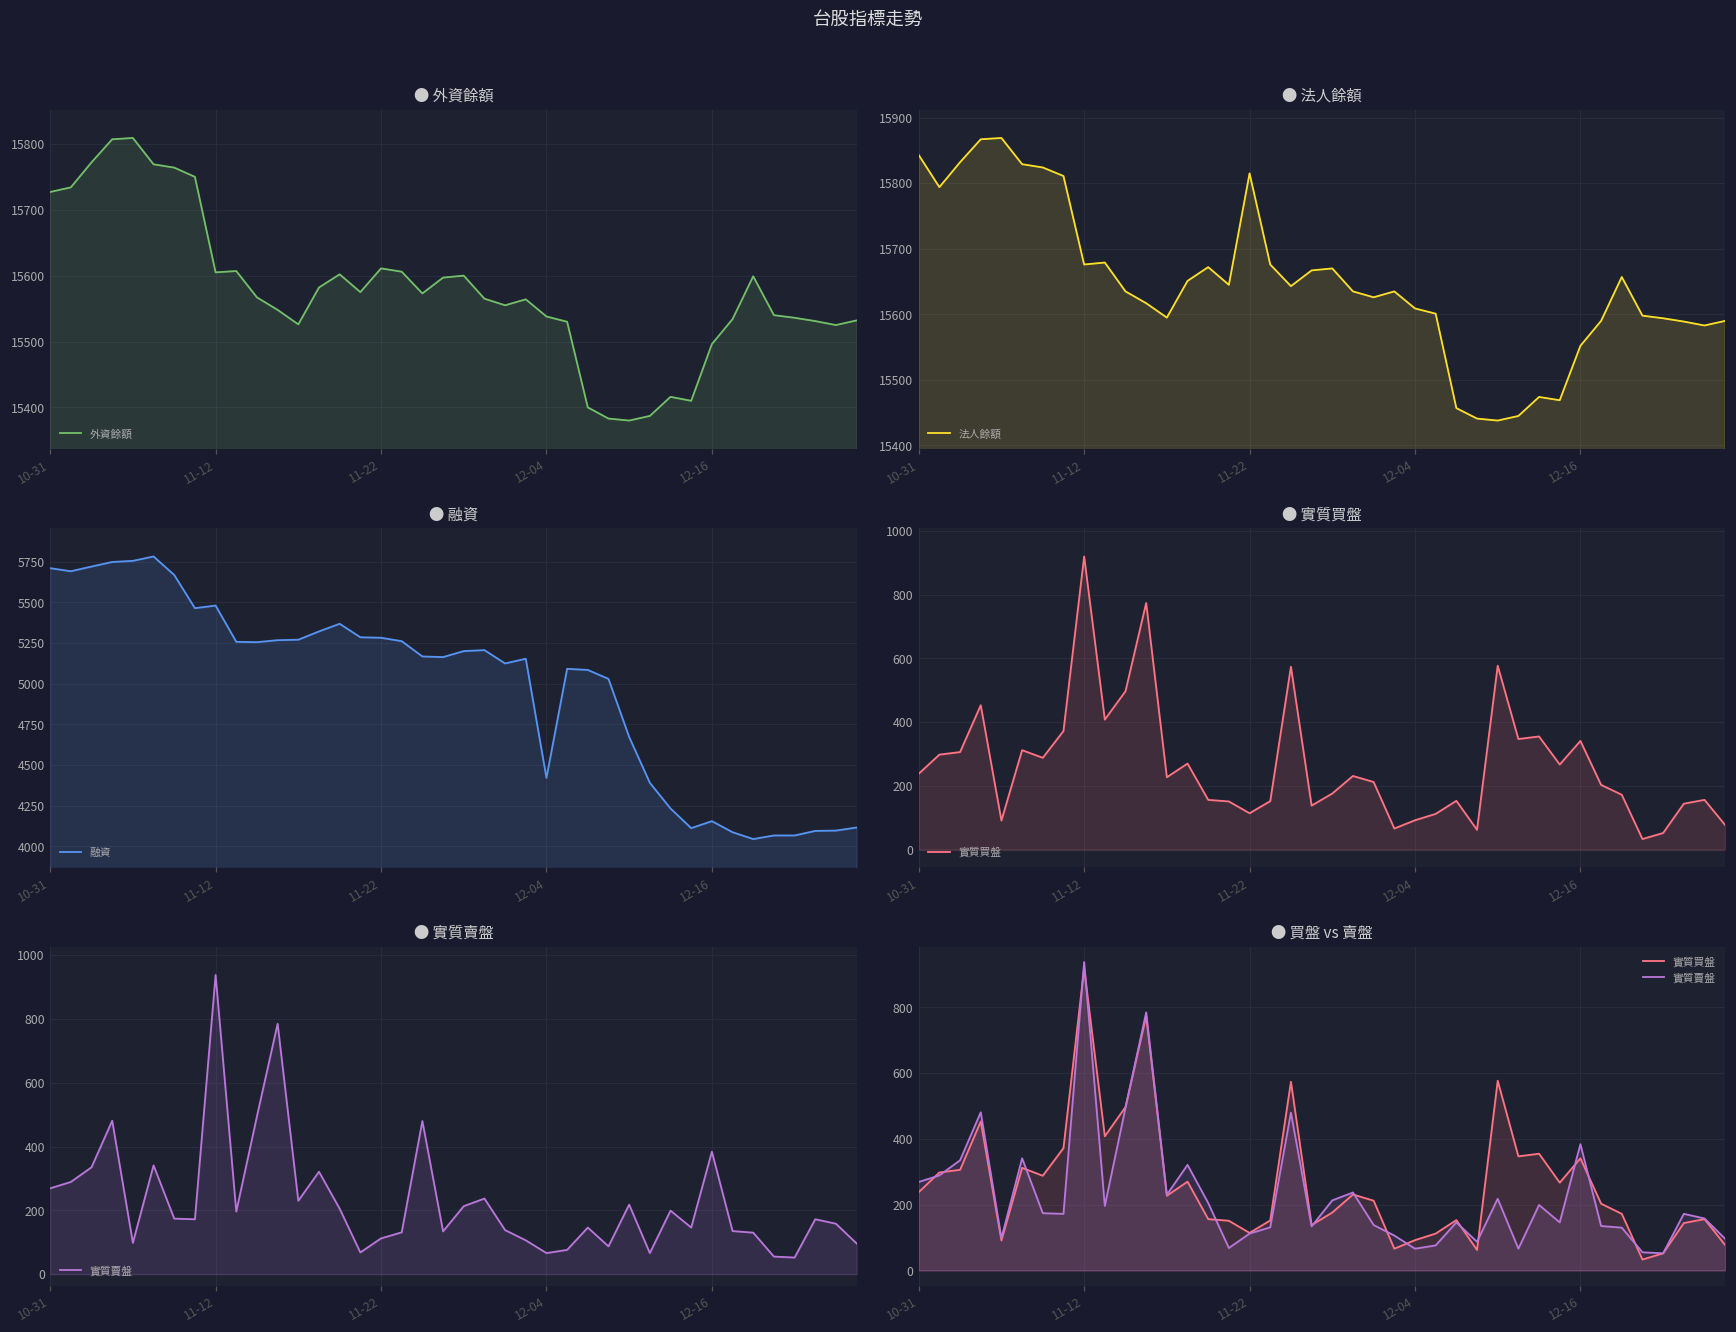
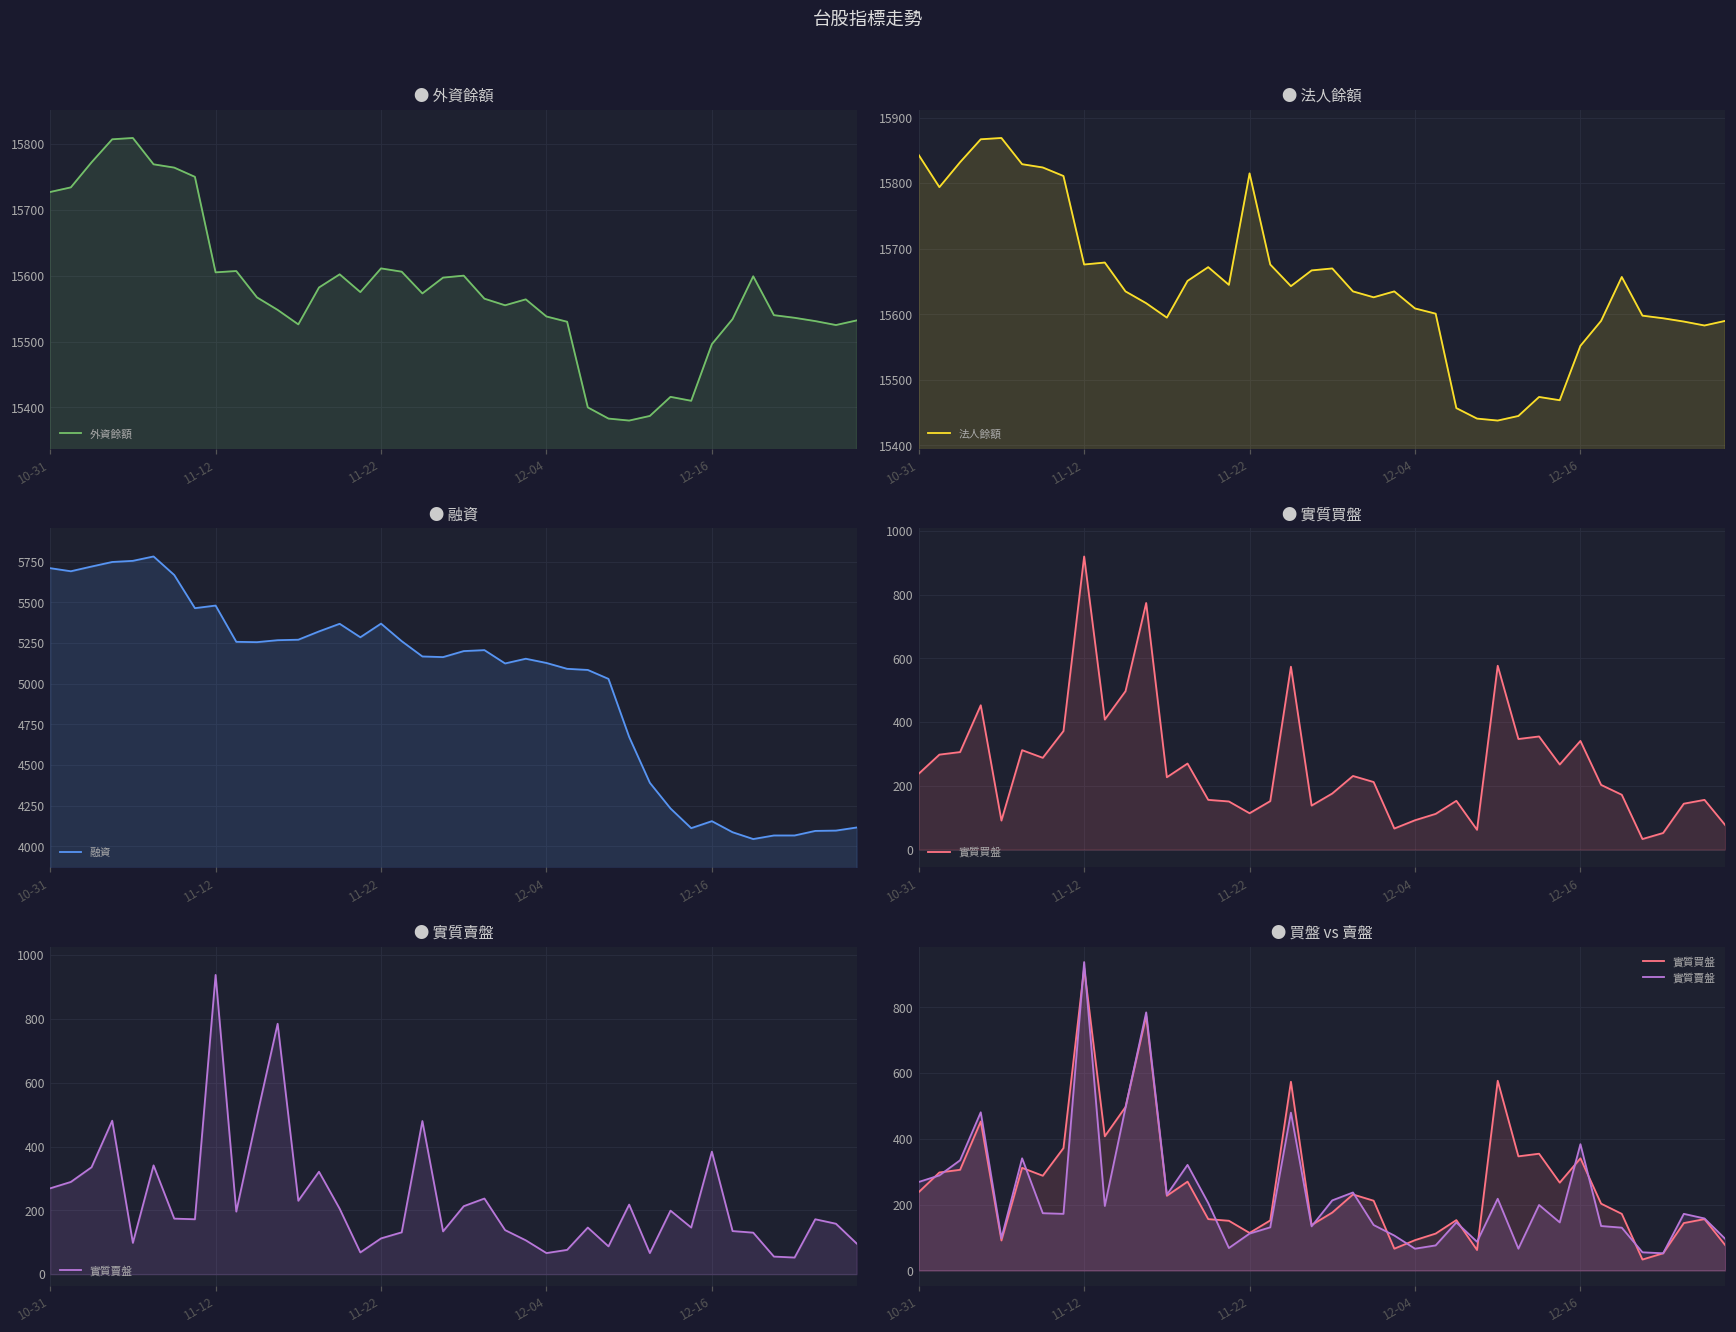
● 融資, 11-22: 5280 -> 5370
● 融資, 12-04: 4420 -> 5130
